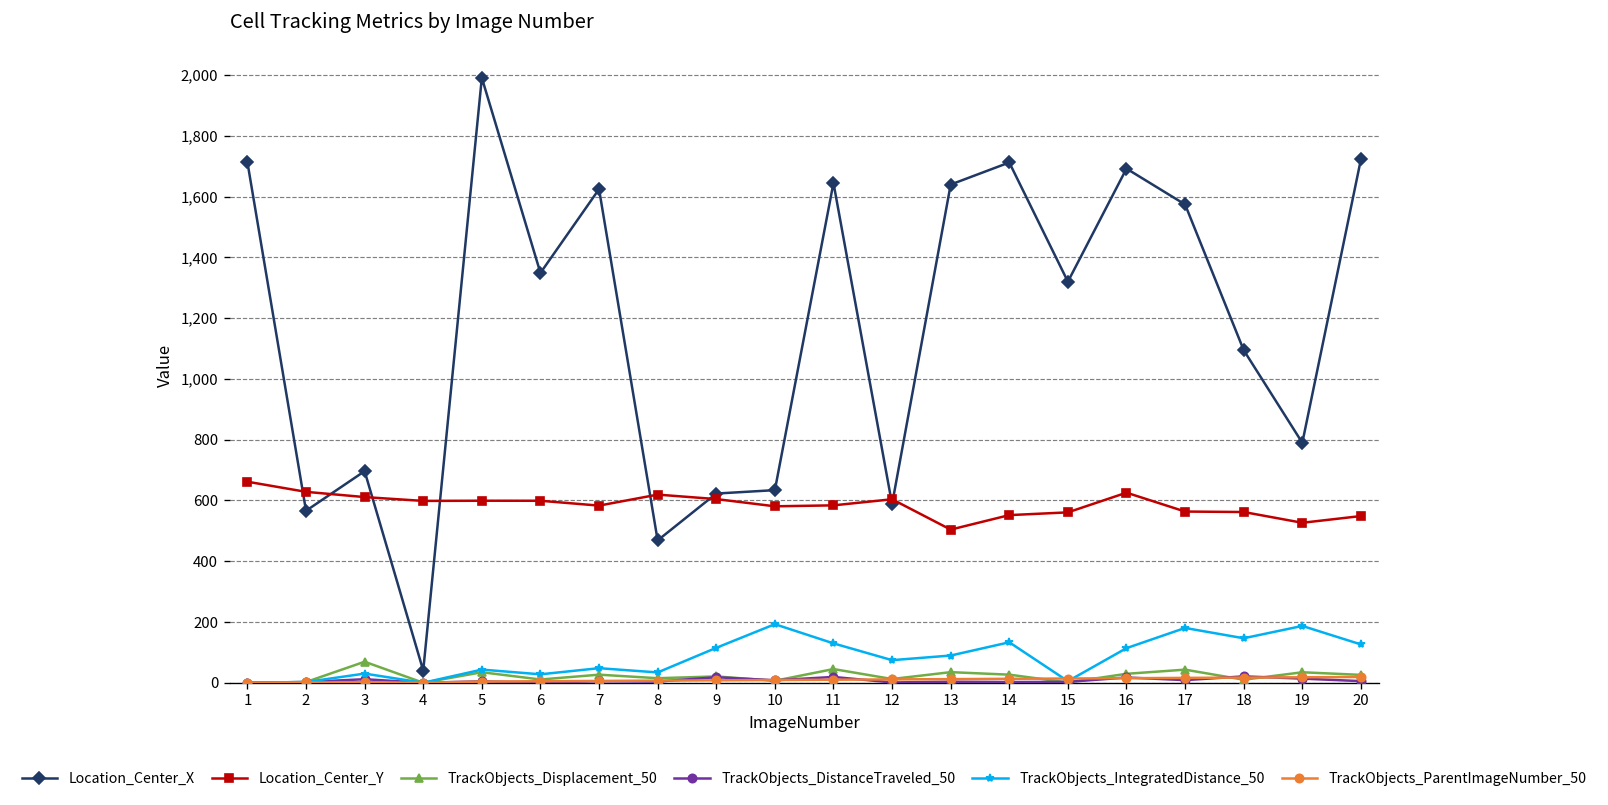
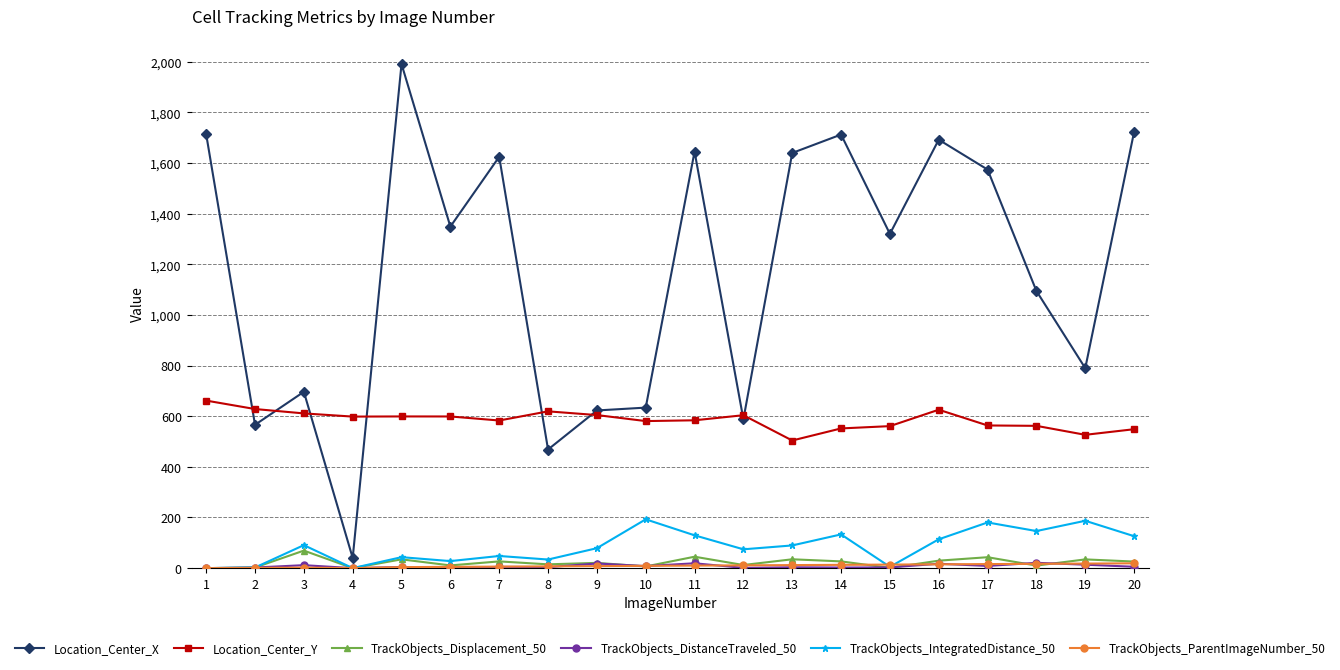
TrackObjects_IntegratedDistance_50, 3: 30 -> 90
TrackObjects_IntegratedDistance_50, 9: 110 -> 80
